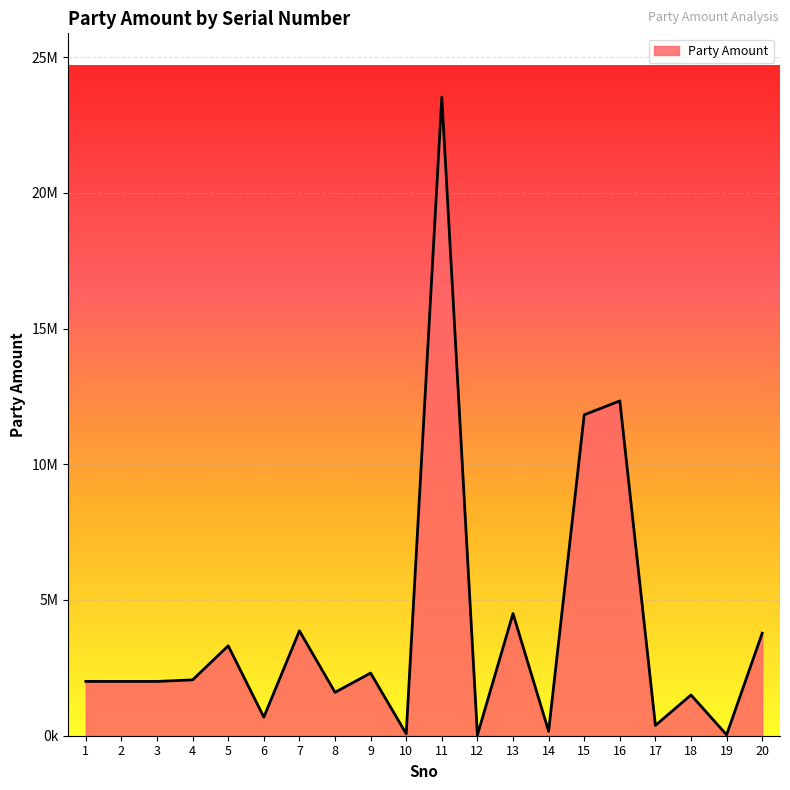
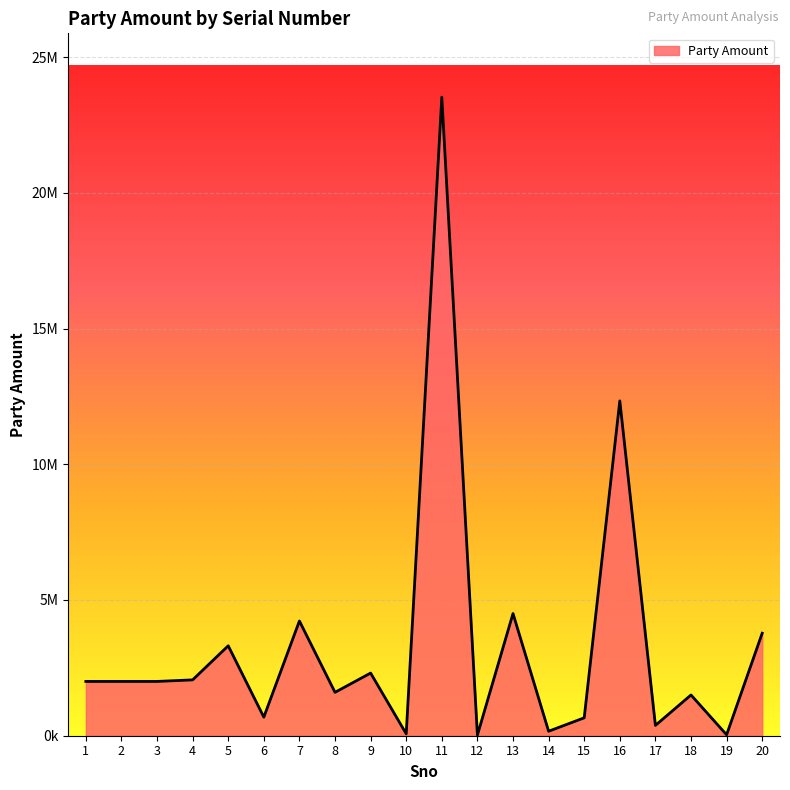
7: 3900000 -> 4200000
15: 11800000 -> 700000
